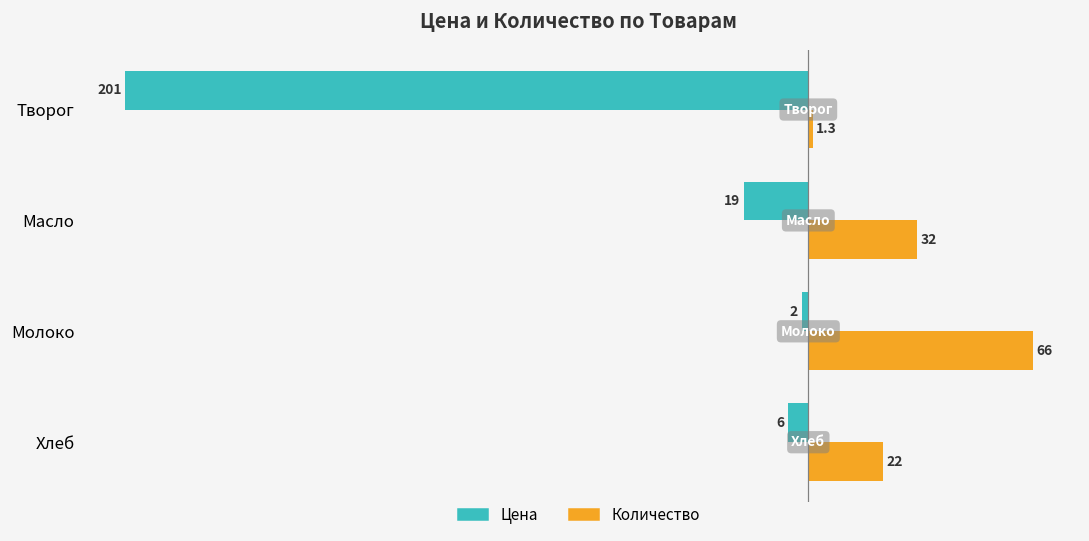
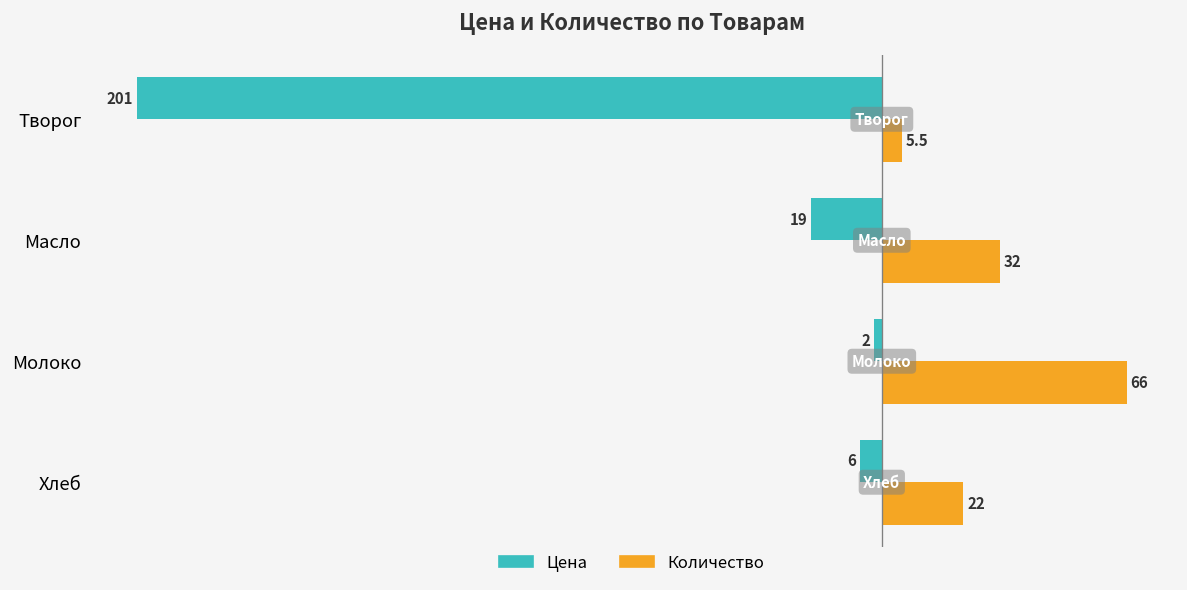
Количество, Творог: 1.3 -> 5.5
